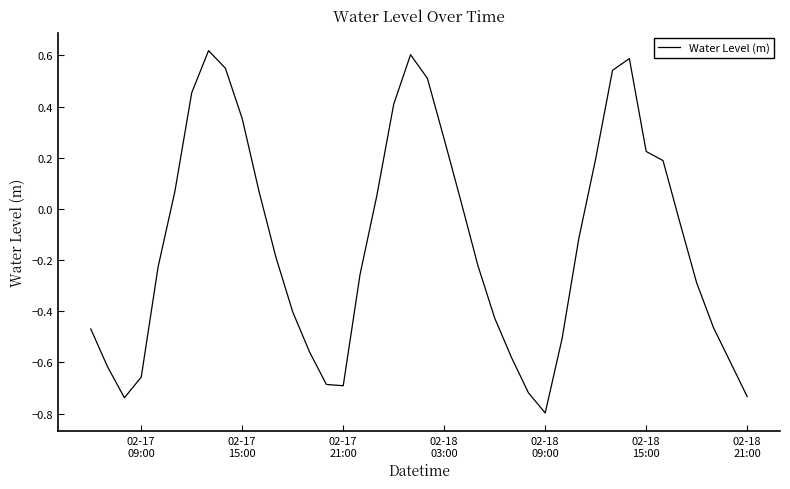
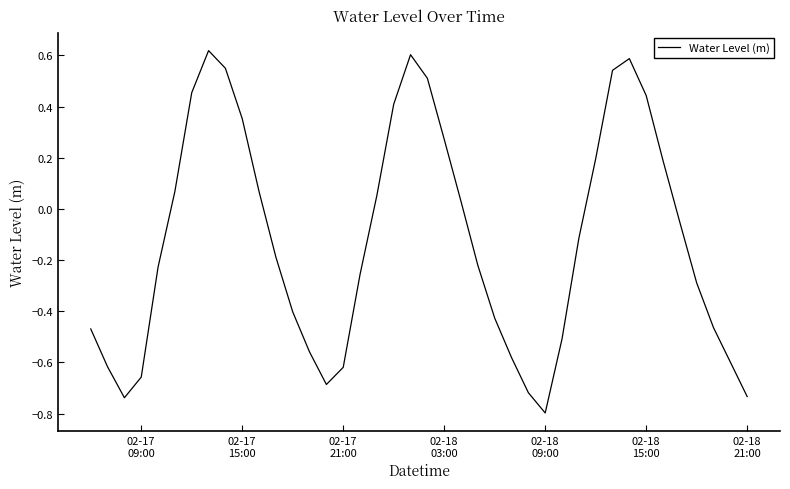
02-17 21:00: -0.69 -> -0.62
02-18 15:00: 0.22 -> 0.44
